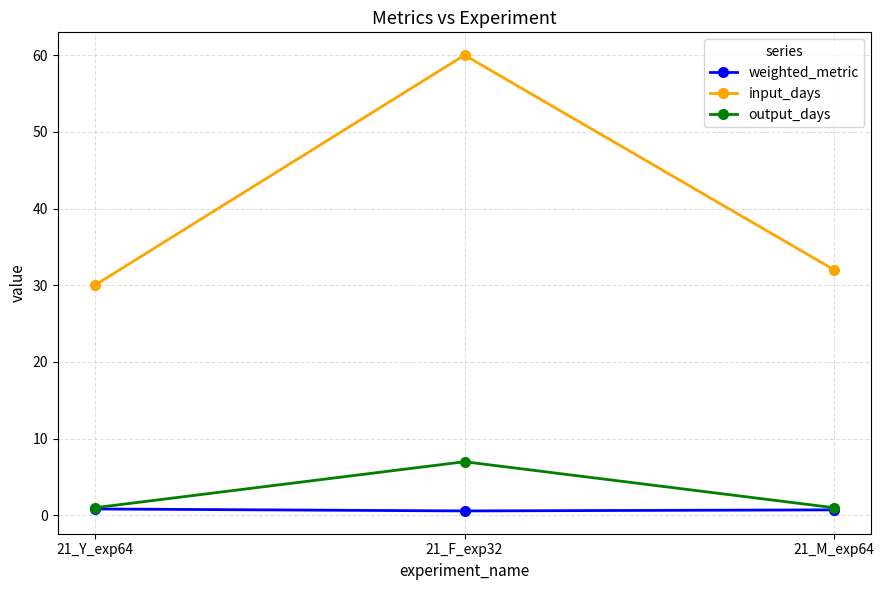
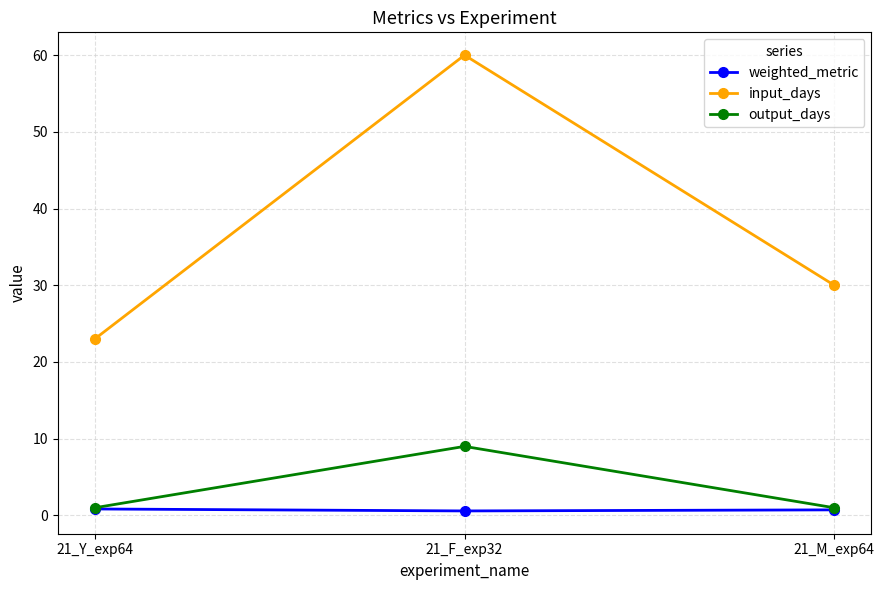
input_days, 21_Y_exp64: 30 -> 23
output_days, 21_F_exp32: 7 -> 9
input_days, 21_M_exp64: 32 -> 30
